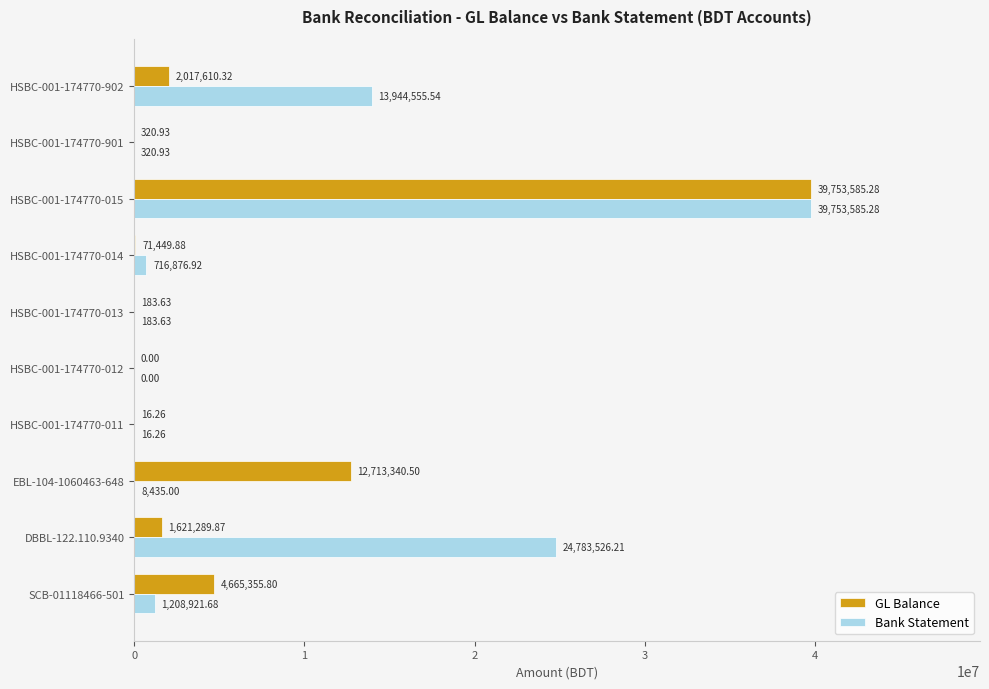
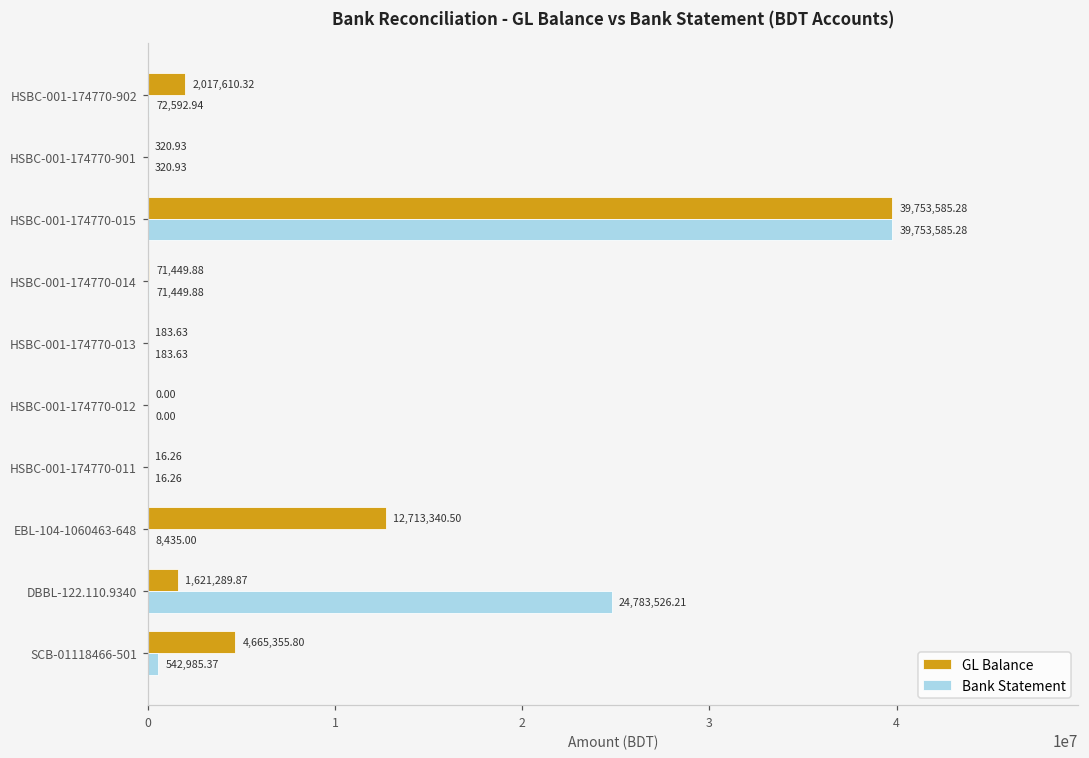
Bank Statement, HSBC-001-174770-902: 13,944,555.54 -> 72,592.94
Bank Statement, HSBC-001-174770-014: 716,876.92 -> 71,449.88
Bank Statement, SCB-01118466-501: 1,208,921.68 -> 542,985.37
